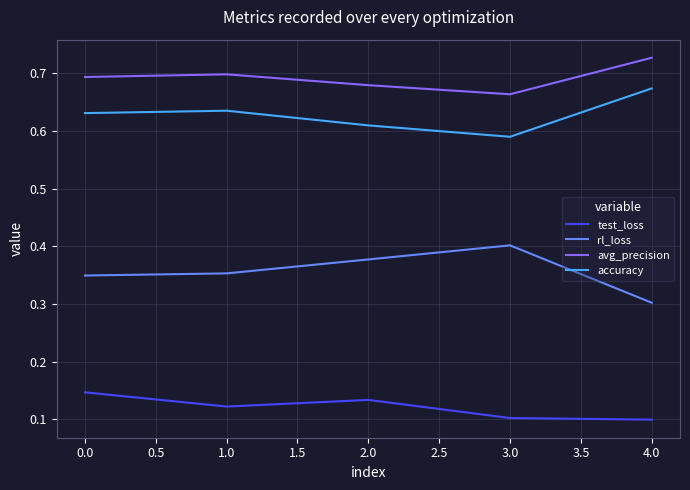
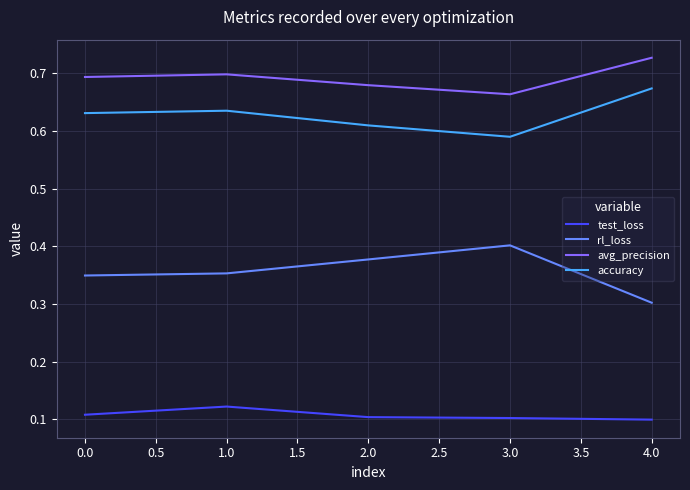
test_loss, 0.0: 0.15 -> 0.11
test_loss, 2.0: 0.13 -> 0.10
